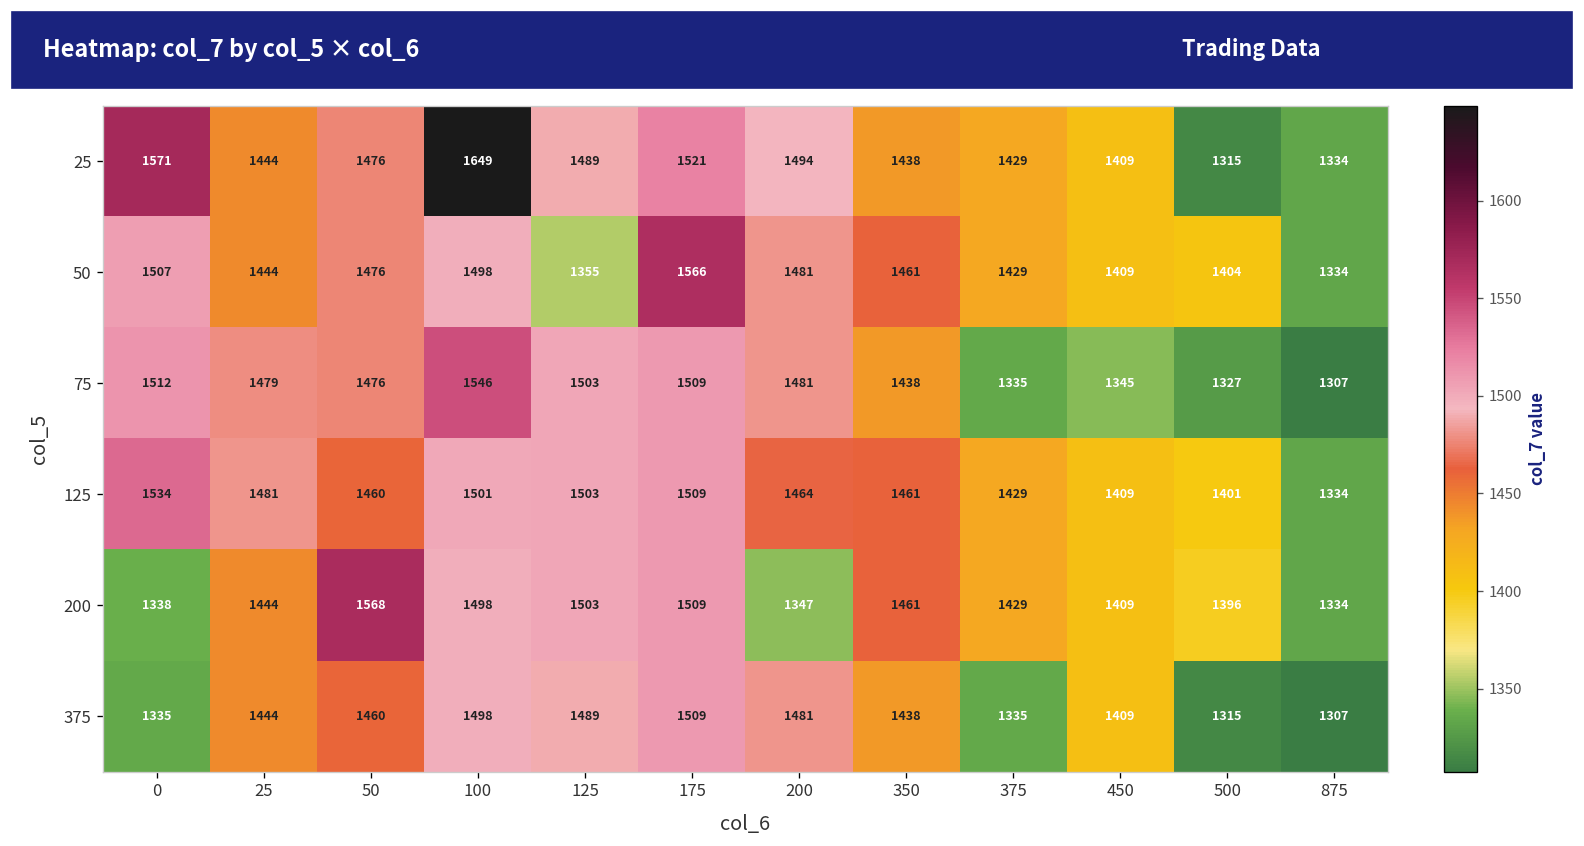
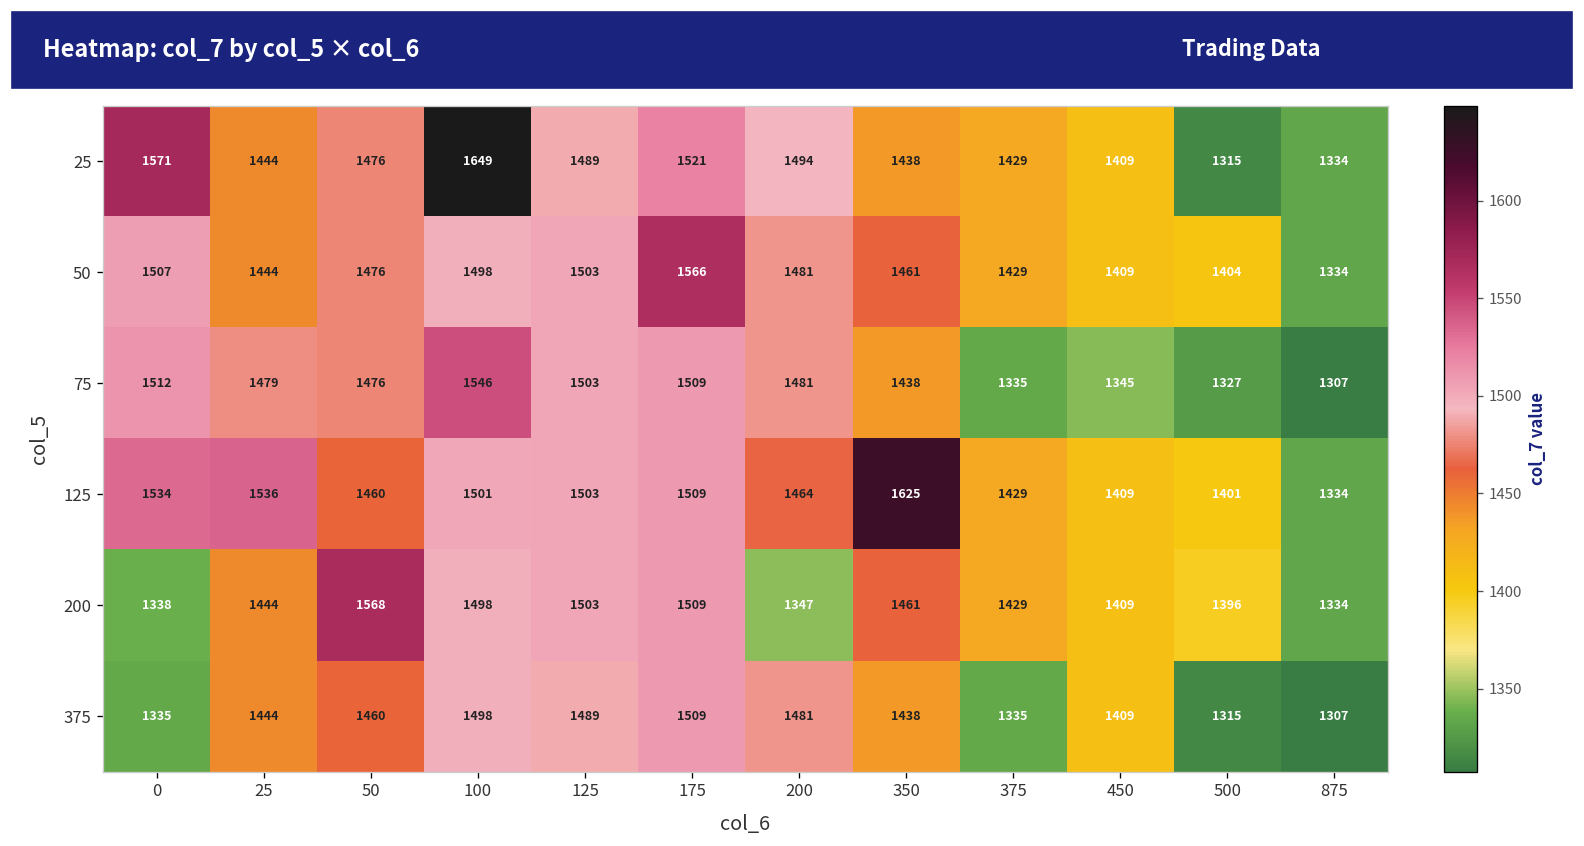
50, 125: 1355 -> 1503
125, 25: 1481 -> 1536
125, 350: 1461 -> 1625
